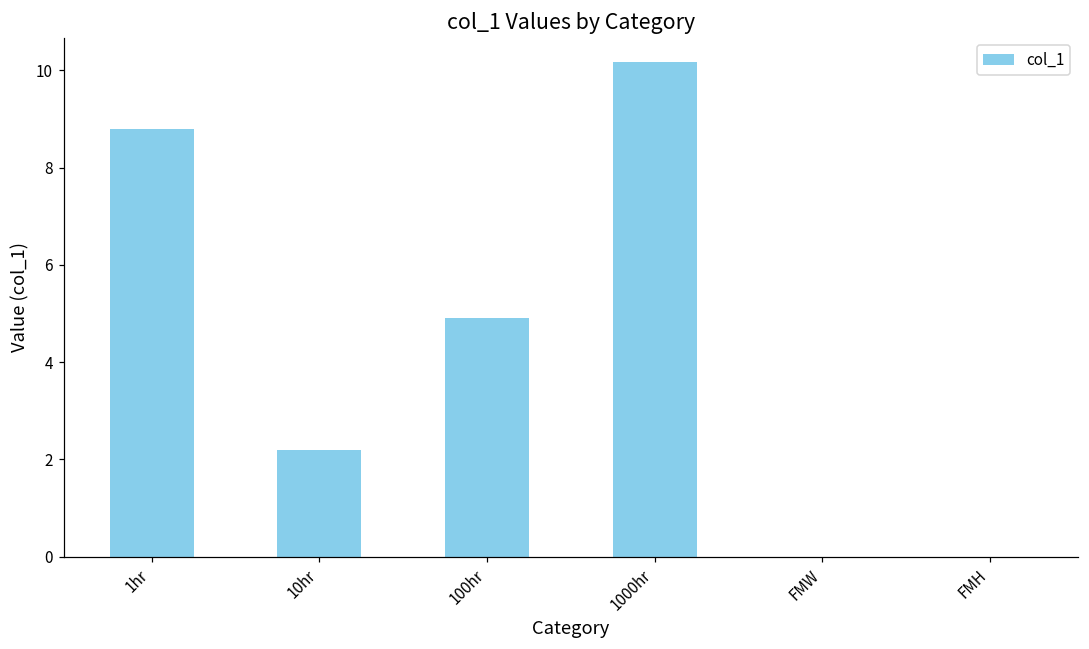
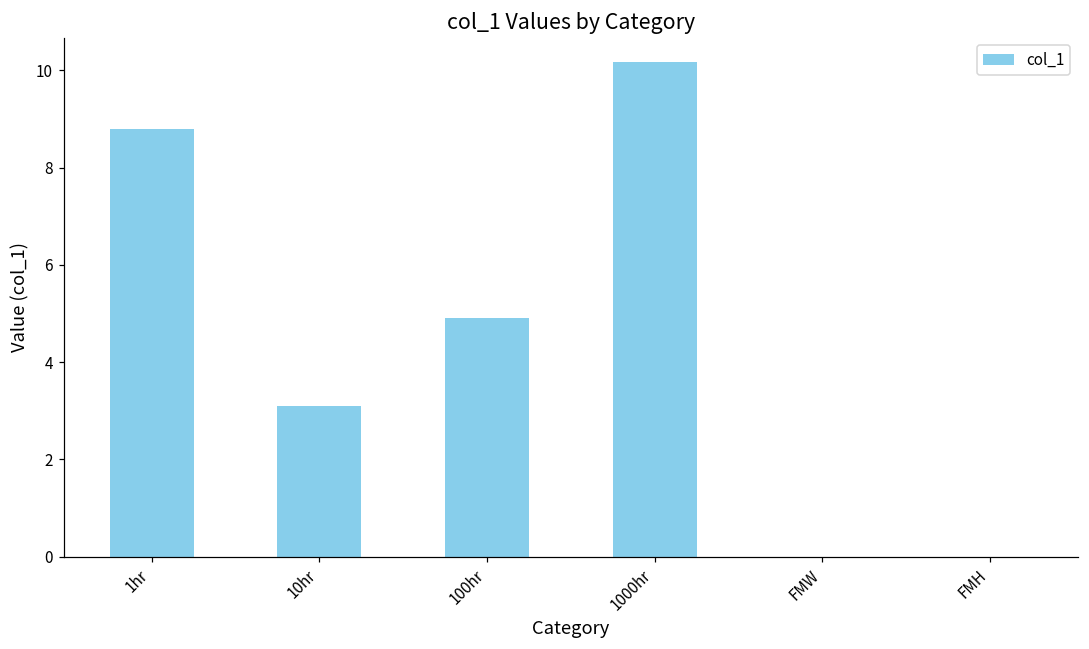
10hr: 2.2 -> 3.1
